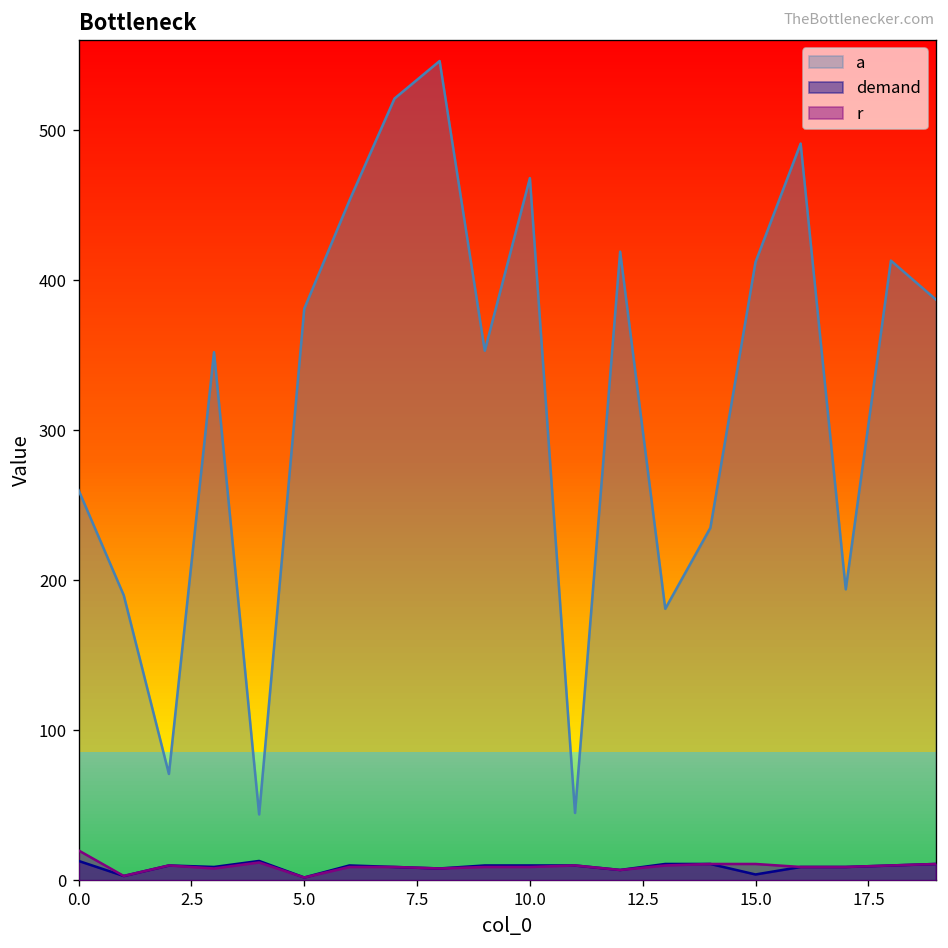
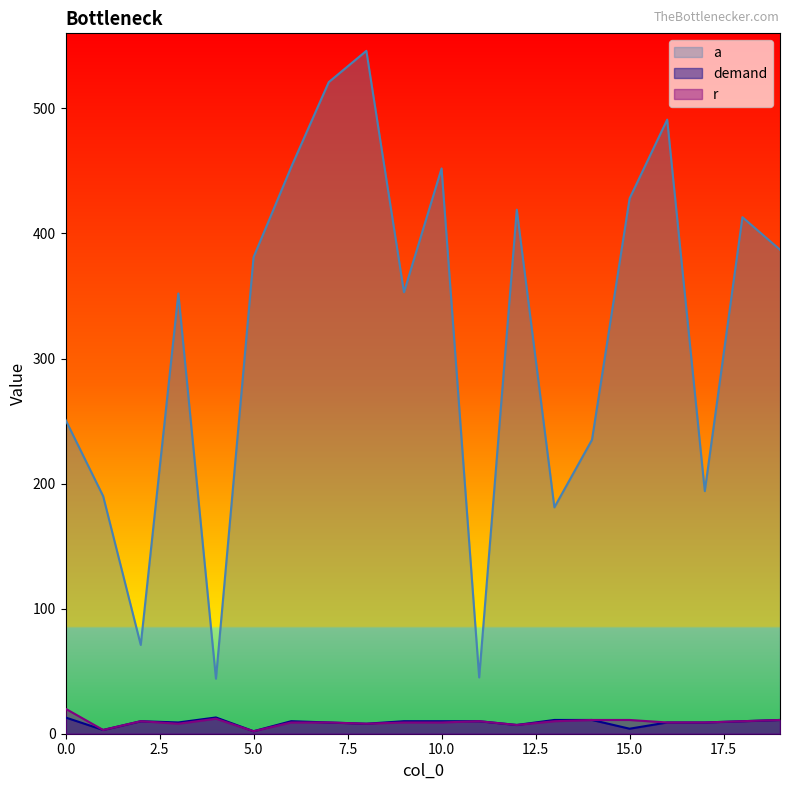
a, 0.0: 260 -> 251
a, 10.0: 468 -> 452
a, 15.0: 412 -> 428
